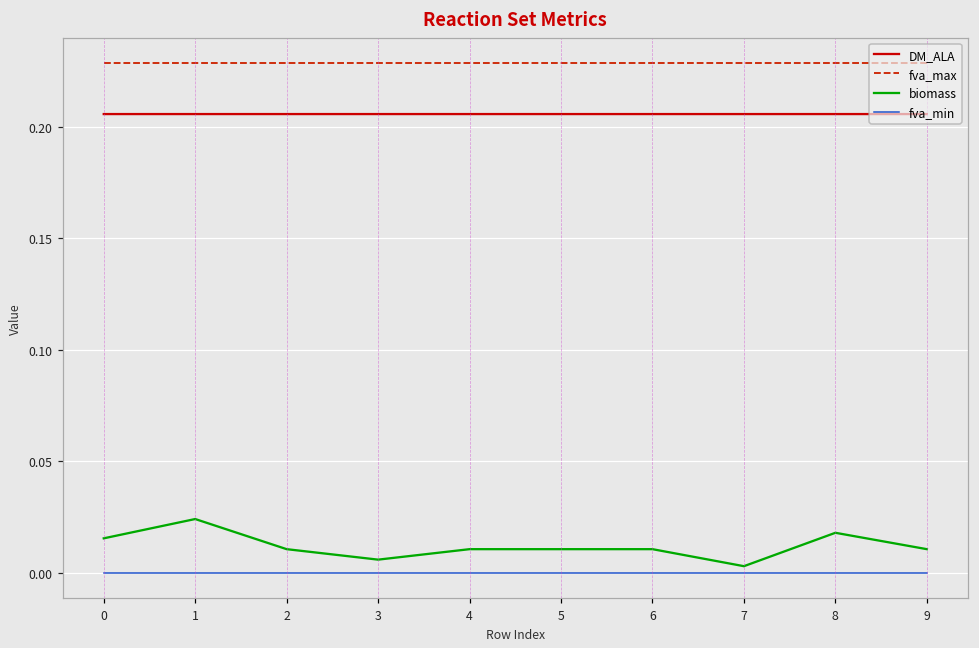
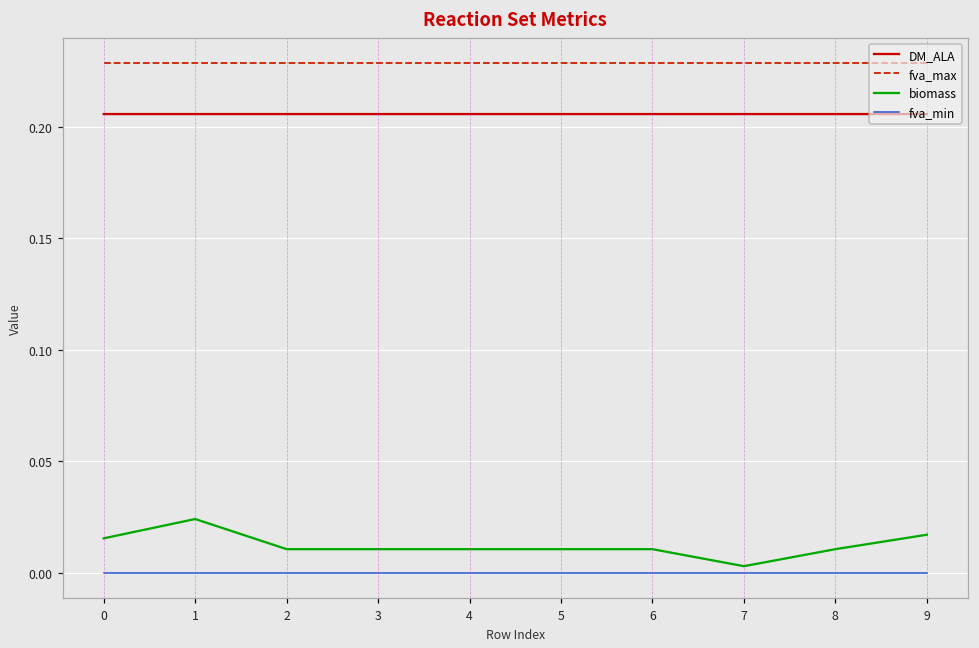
biomass, 3: 0.006 -> 0.011
biomass, 8: 0.018 -> 0.011
biomass, 9: 0.011 -> 0.017
